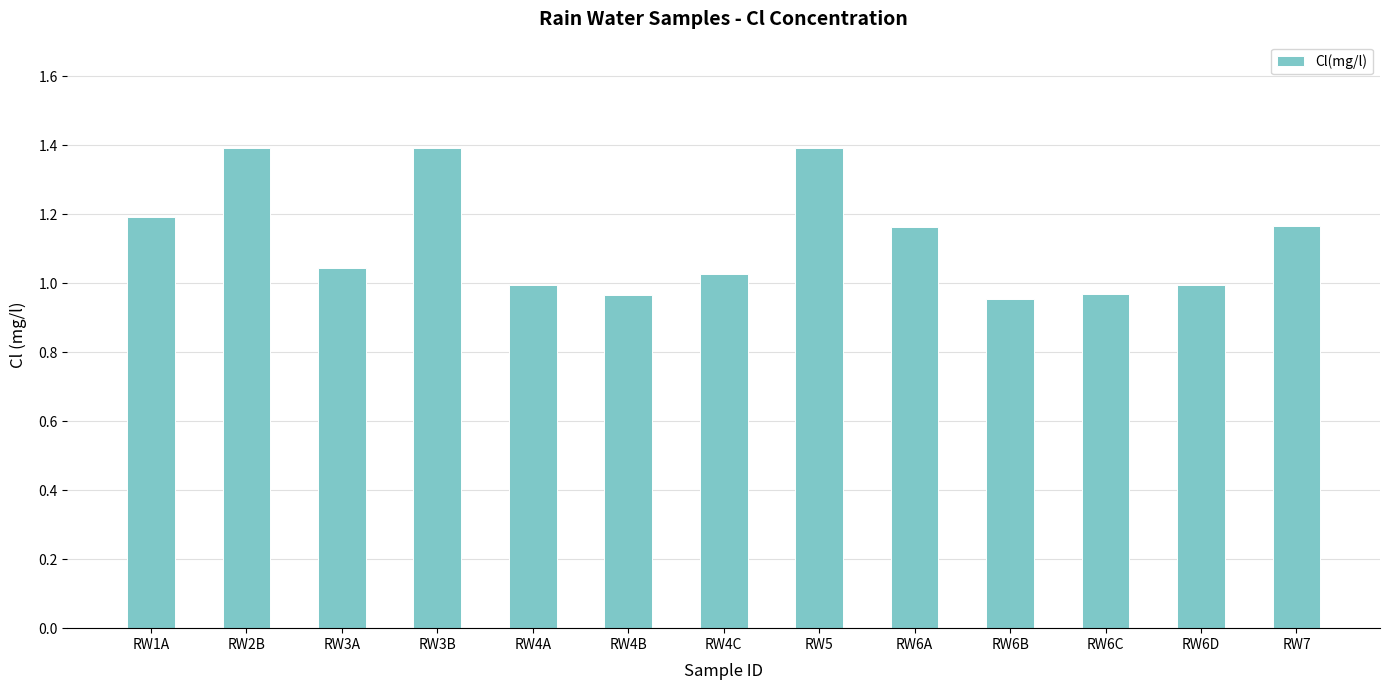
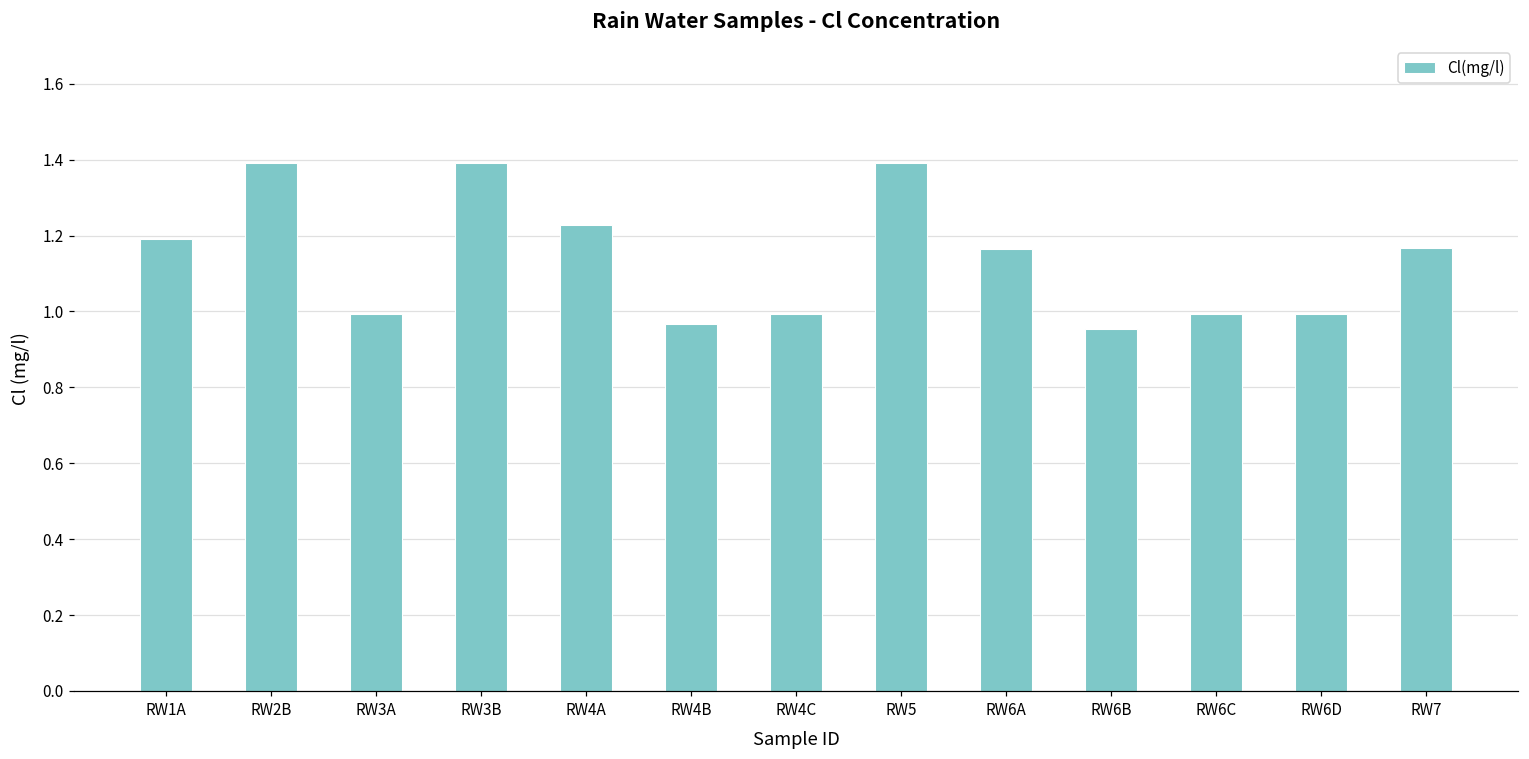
RW3A: 1.04 -> 0.99
RW4A: 0.99 -> 1.23
RW4C: 1.03 -> 0.99
RW6C: 0.97 -> 0.99
